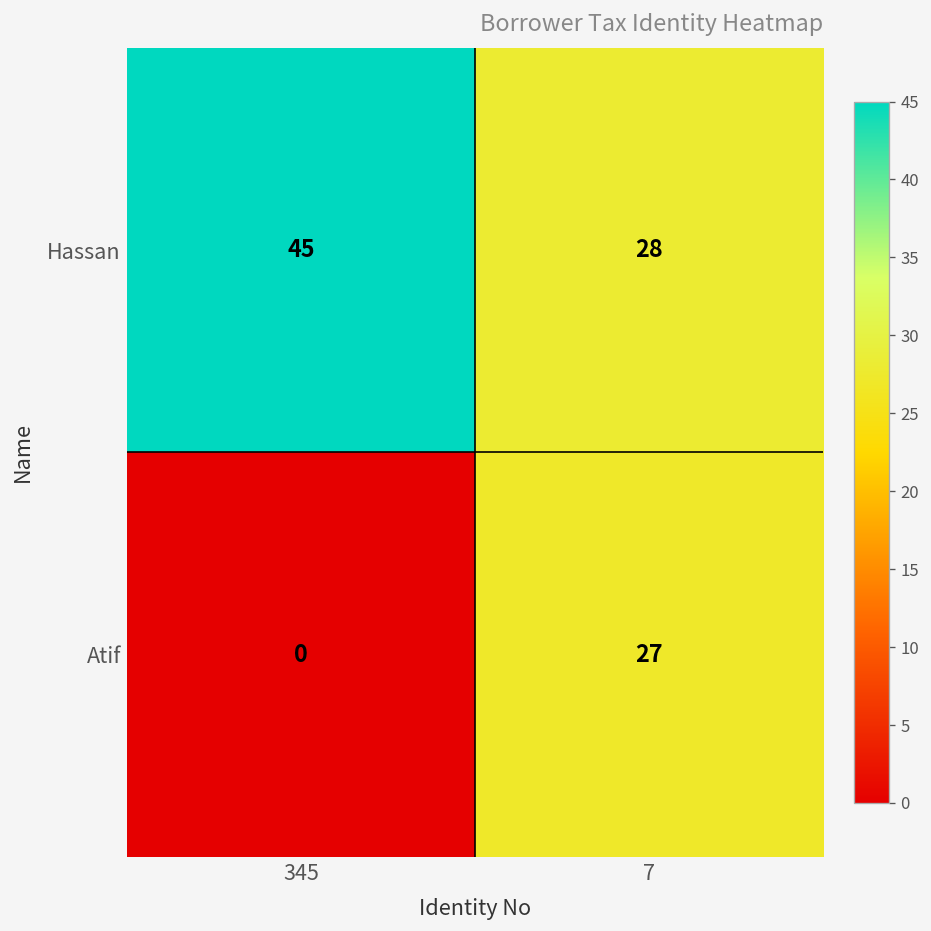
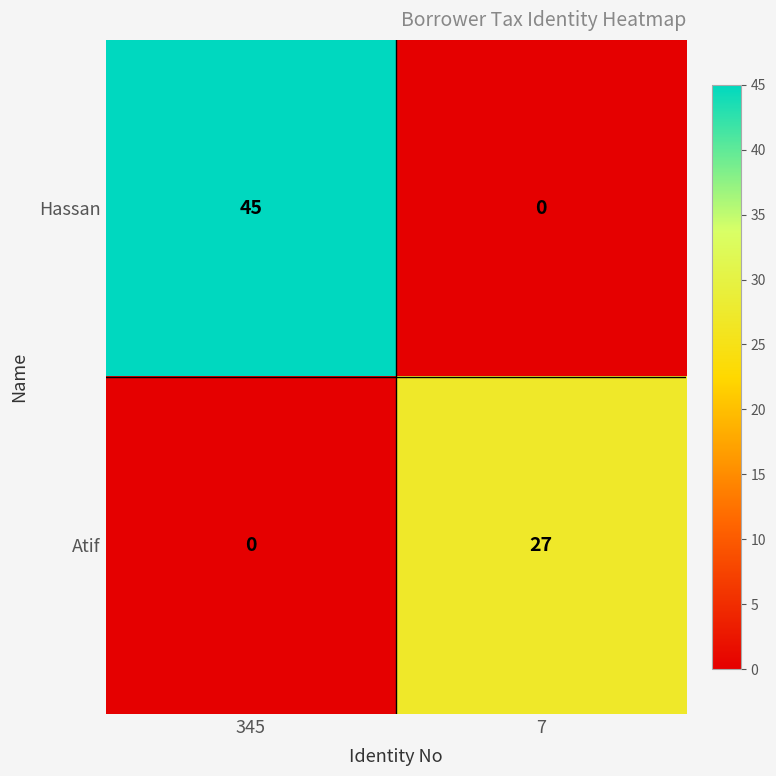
Hassan, 7: 28 -> 0
